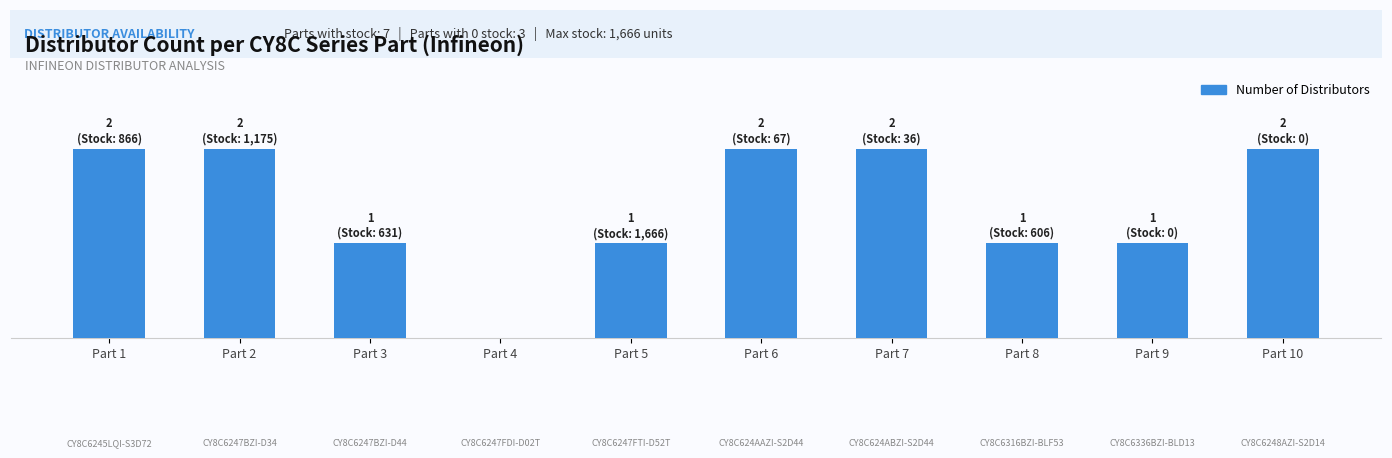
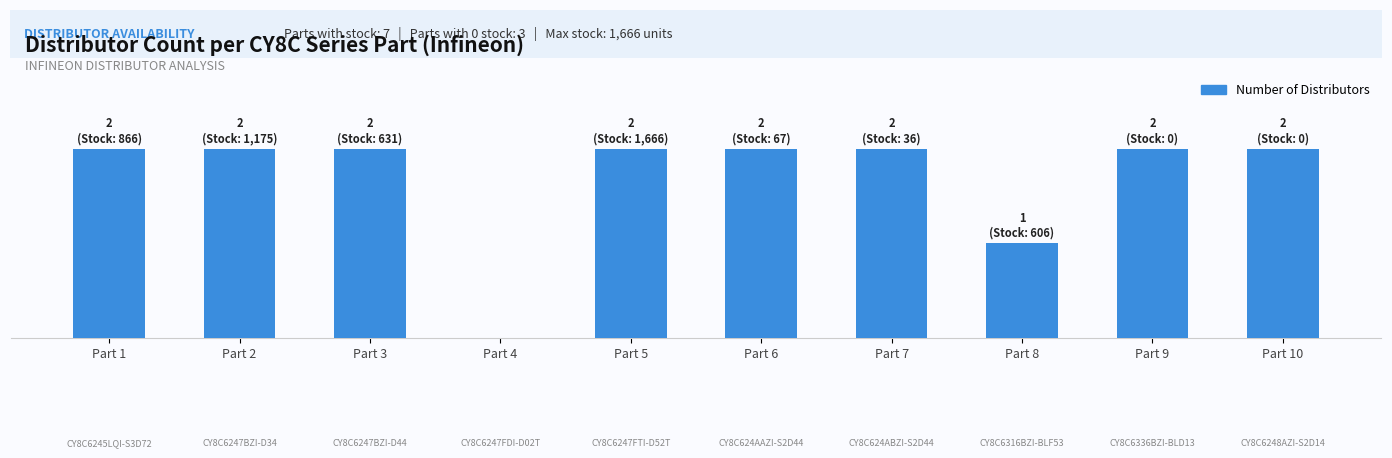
Part 3: 1 -> 2
Part 5: 1 -> 2
Part 9: 1 -> 2
